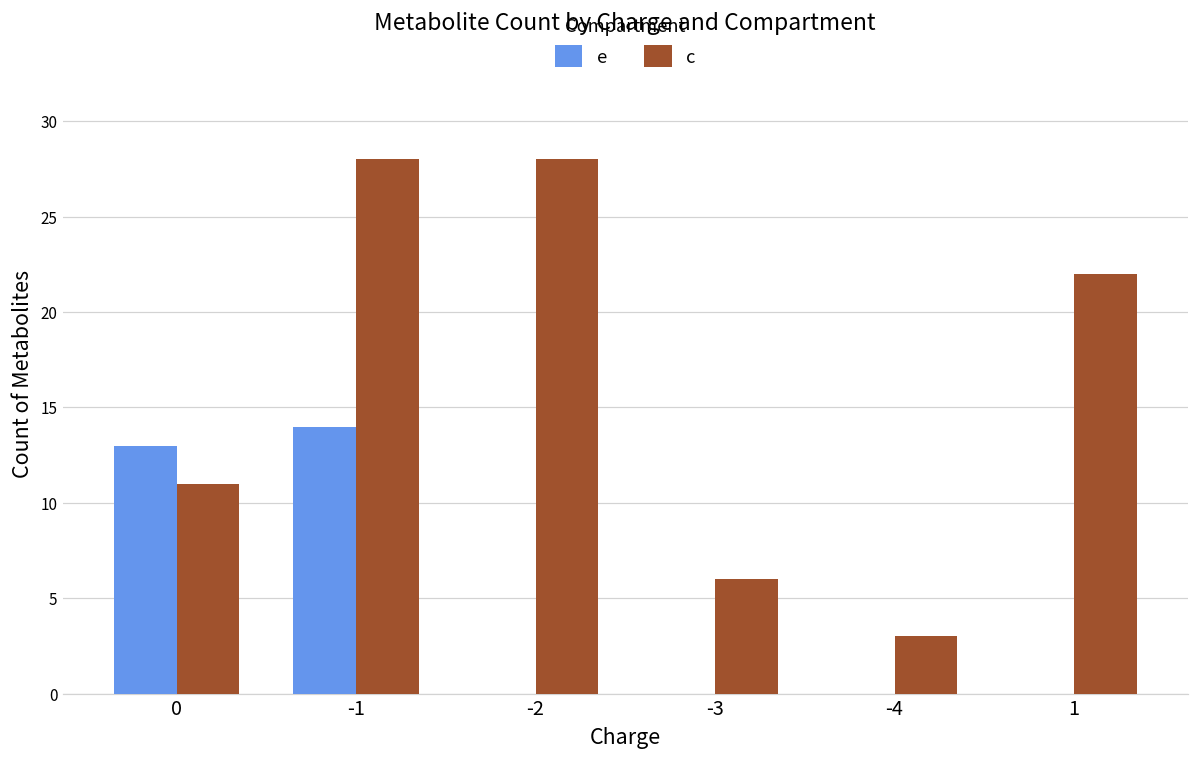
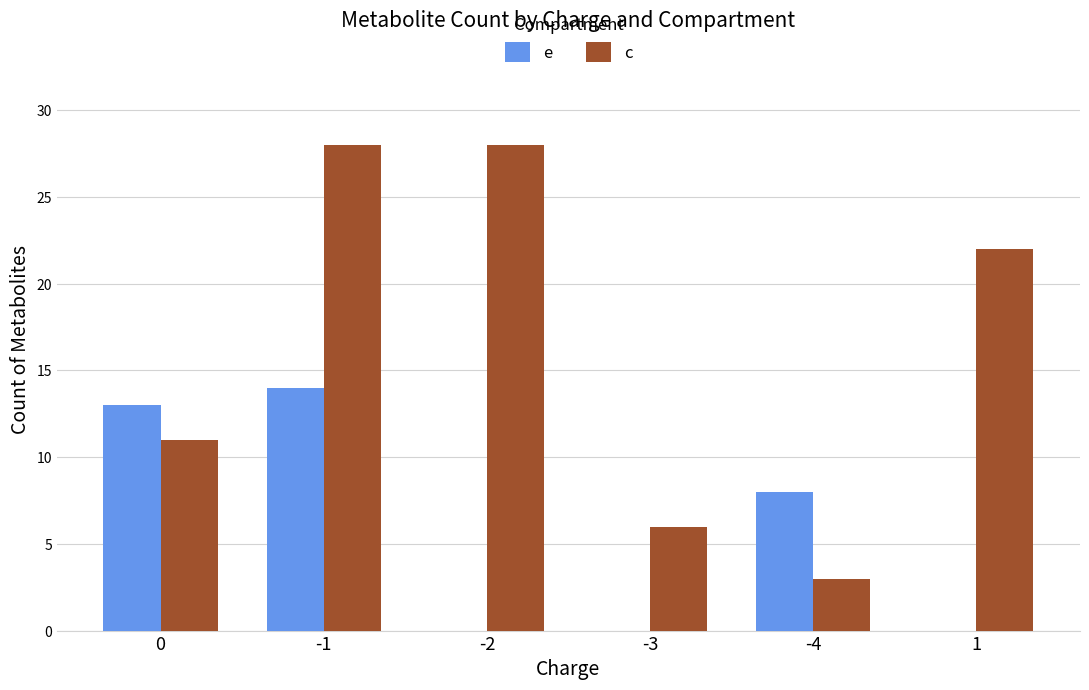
e, -4: 0 -> 8
